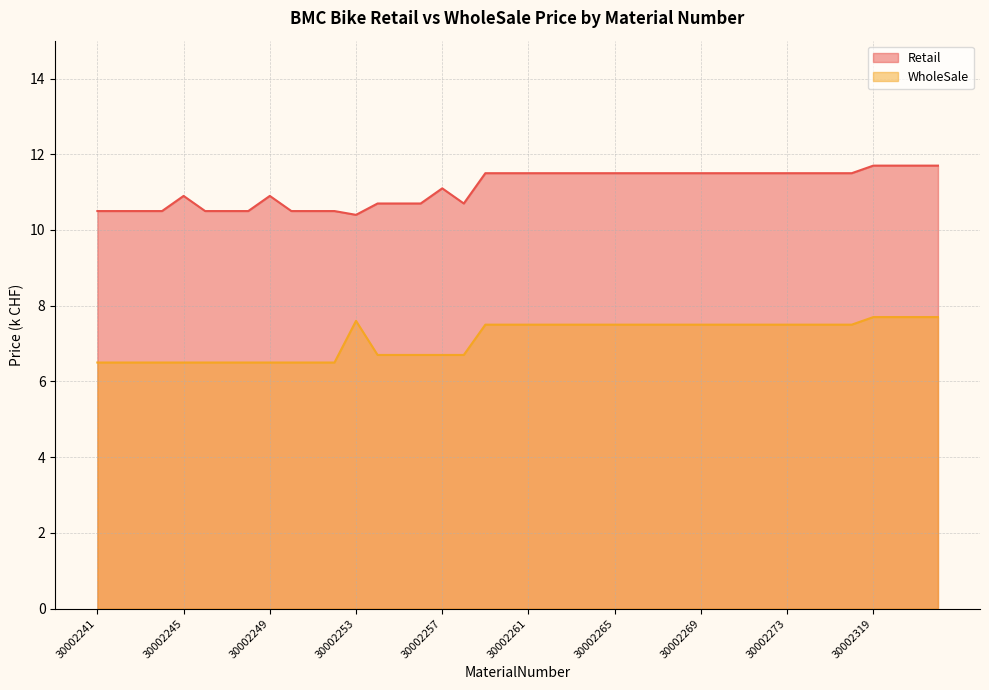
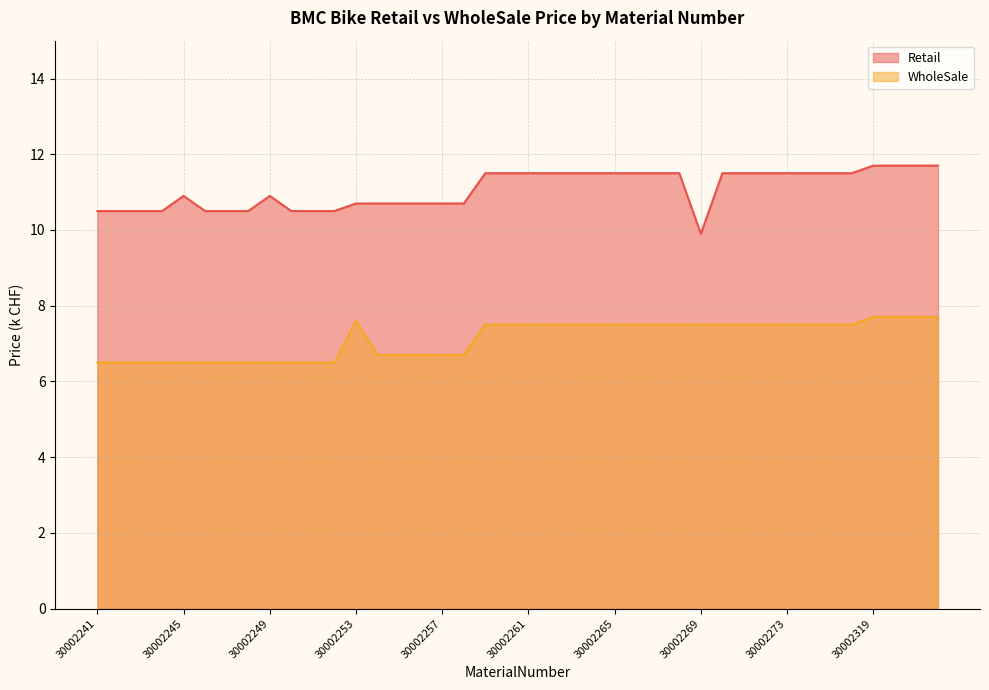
Retail, 30002253: 10.4 -> 10.7
Retail, 30002257: 11.1 -> 10.7
Retail, 30002269: 11.5 -> 9.9
